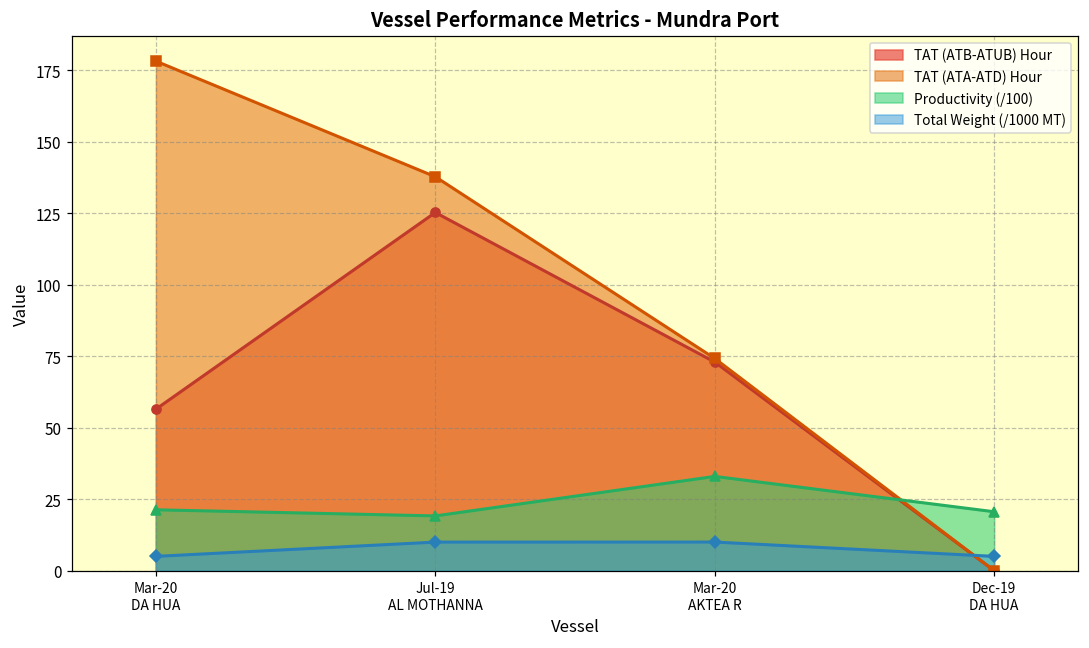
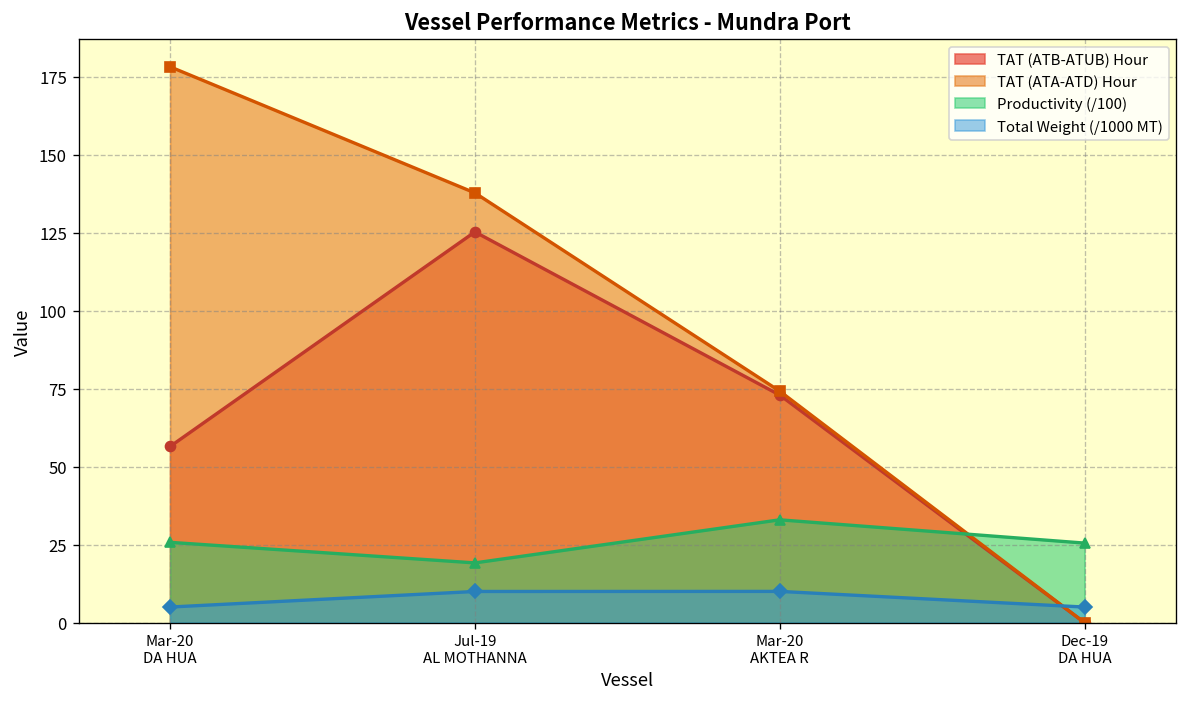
Productivity (/100), Mar-20 DA HUA: 21 -> 26
Productivity (/100), Dec-19 DA HUA: 21 -> 26
